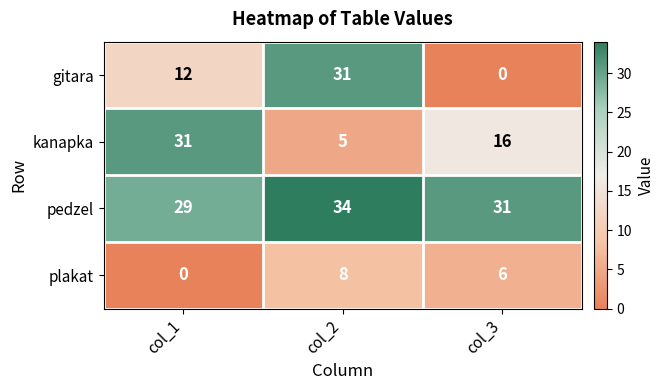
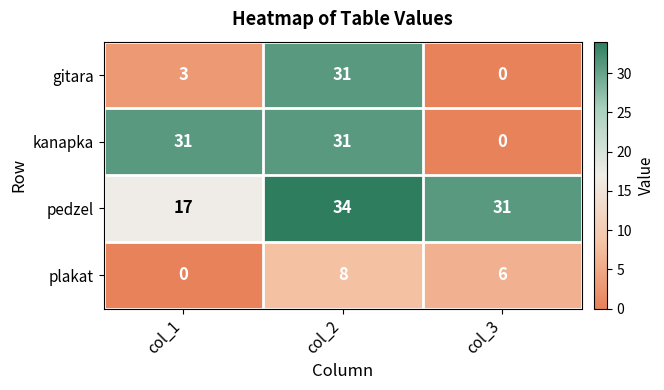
gitara, col_1: 12 -> 3
kanapka, col_2: 5 -> 31
kanapka, col_3: 16 -> 0
pedzel, col_1: 29 -> 17
